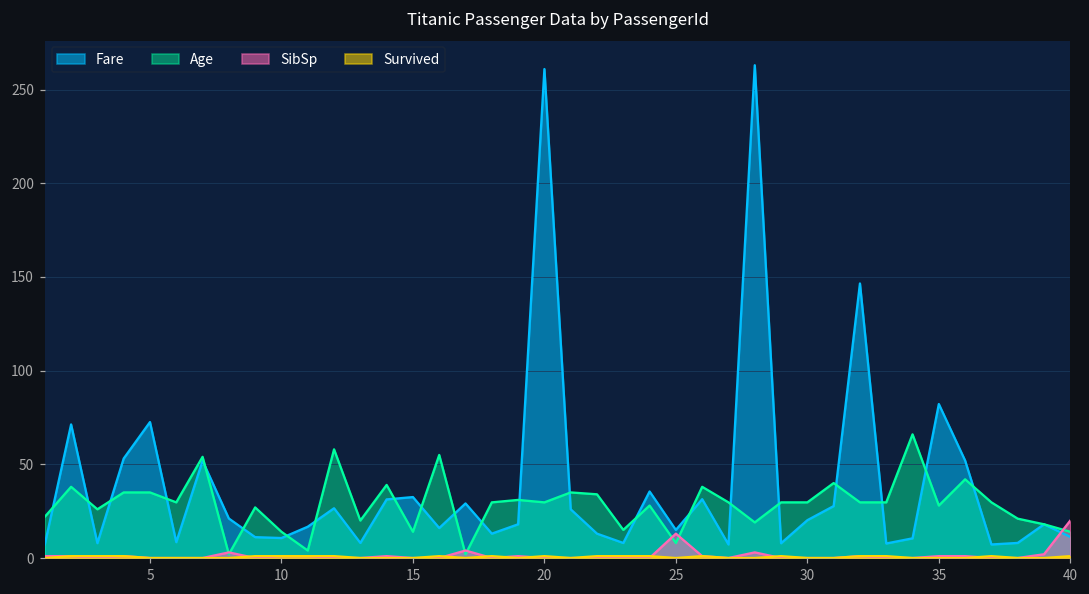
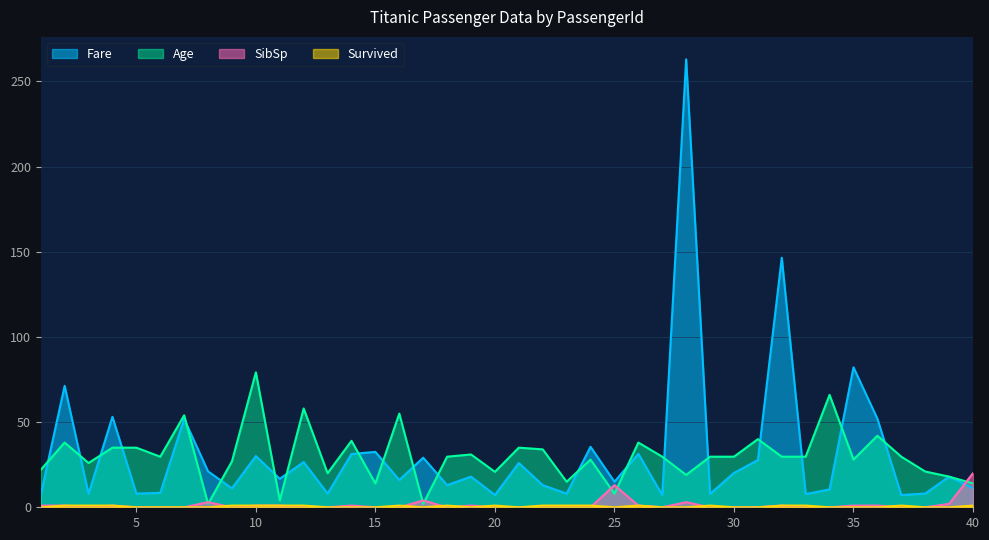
Fare, 5: 73 -> 8
Fare, 10: 11 -> 30
Age, 10: 14 -> 79
Fare, 20: 261 -> 7
Age, 20: 30 -> 21
